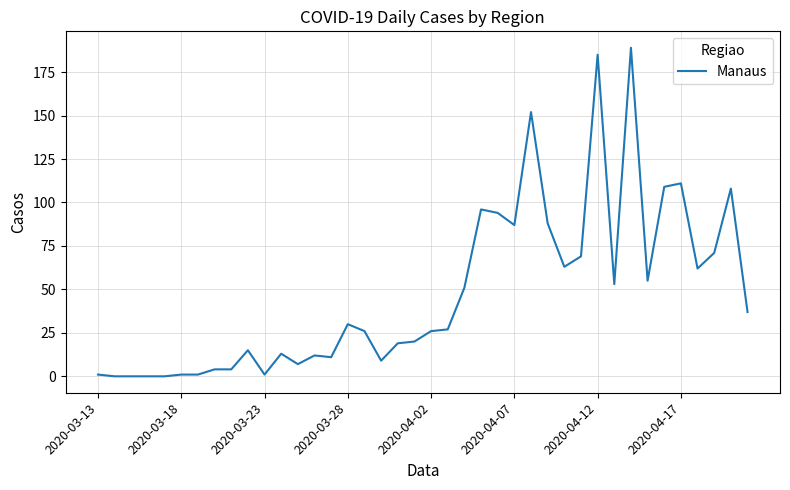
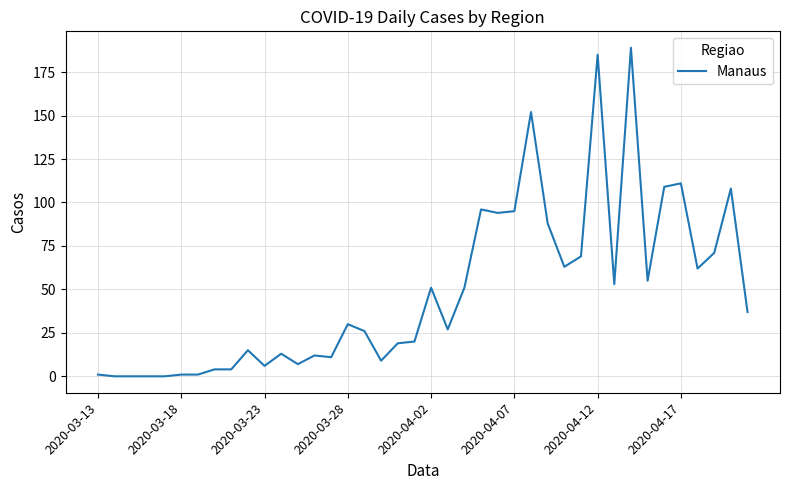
2020-03-23: 1 -> 6
2020-04-02: 26 -> 51
2020-04-07: 87 -> 95
